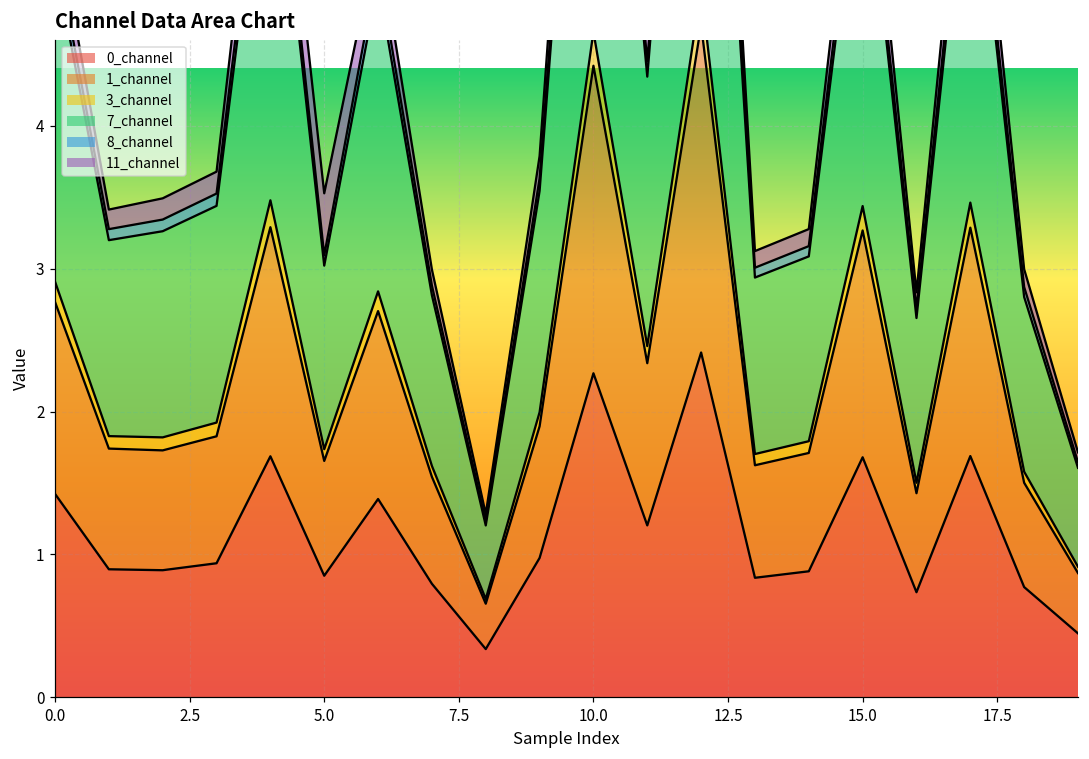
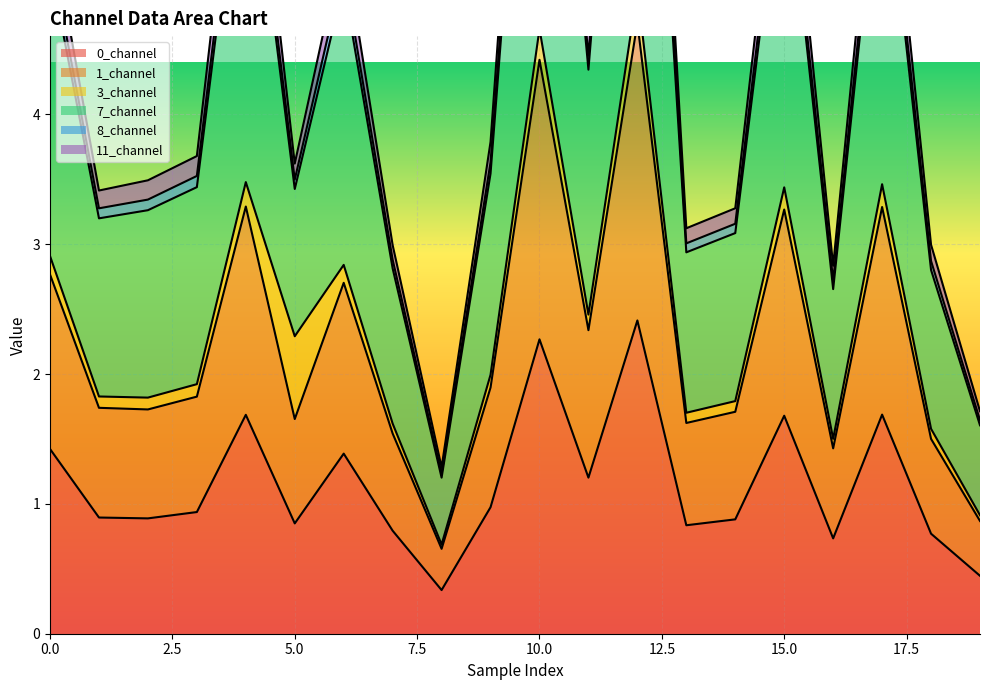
3_channel, 5.0: 0.08 -> 0.64
7_channel, 5.0: 1.29 -> 1.13
11_channel, 5.0: 0.43 -> 0.12
